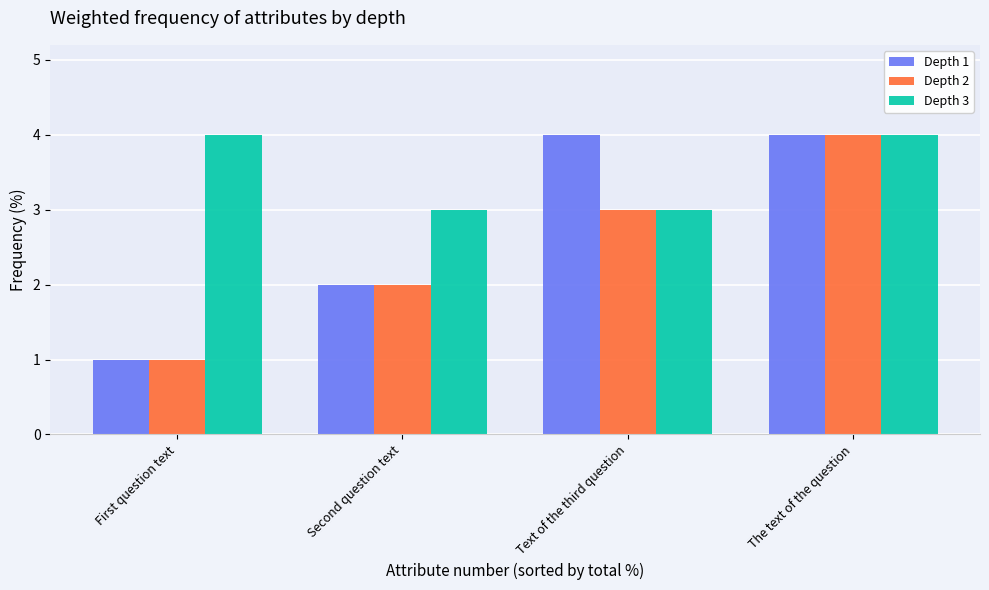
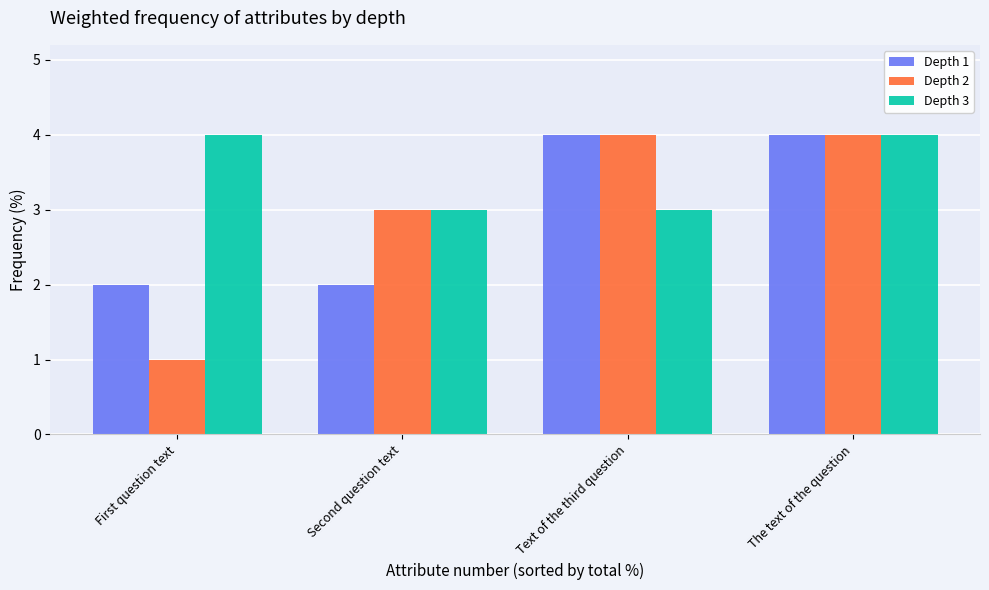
Depth 1, First question text: 1 -> 2
Depth 2, Second question text: 2 -> 3
Depth 2, Text of the third question: 3 -> 4
